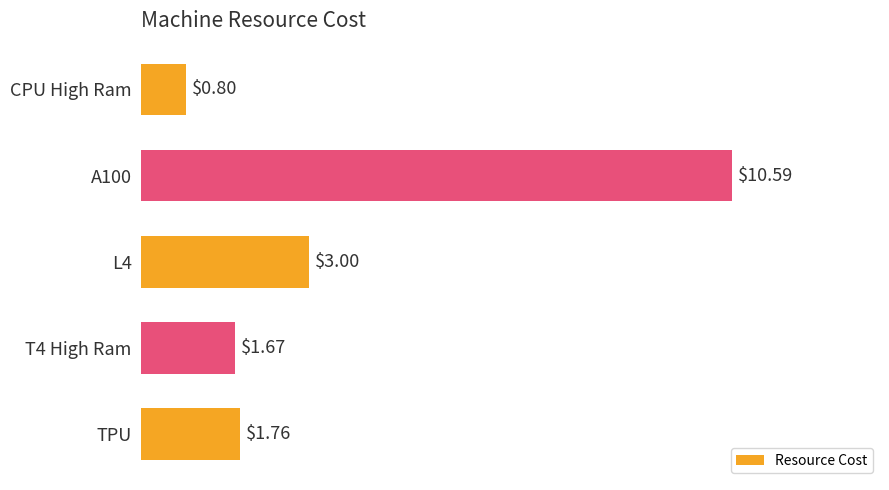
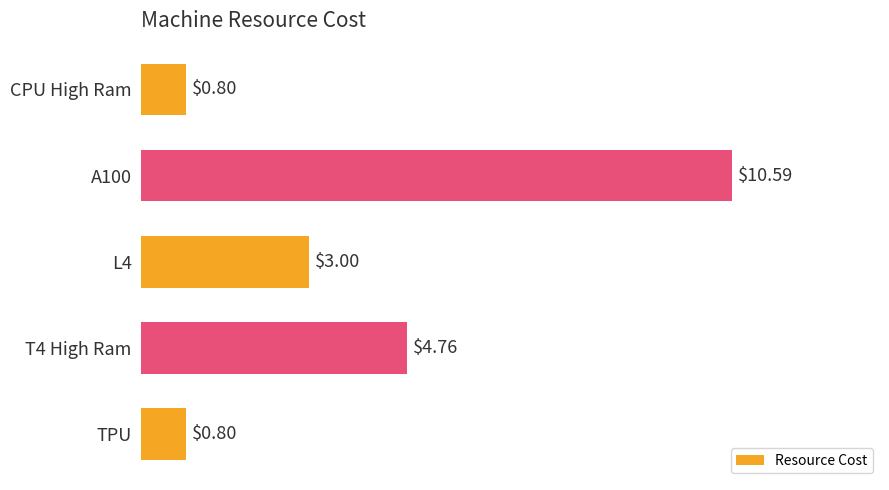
T4 High Ram: $1.67 -> $4.76
TPU: $1.76 -> $0.80
